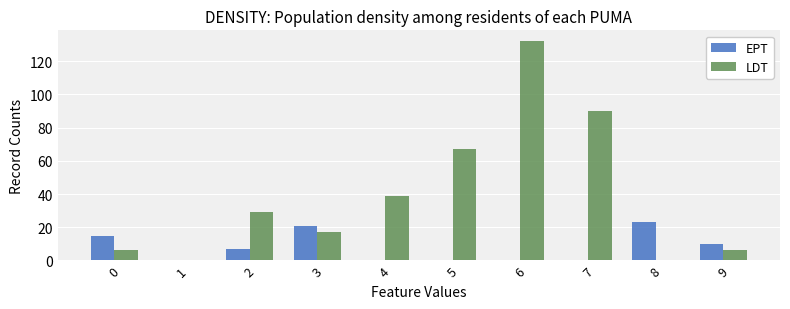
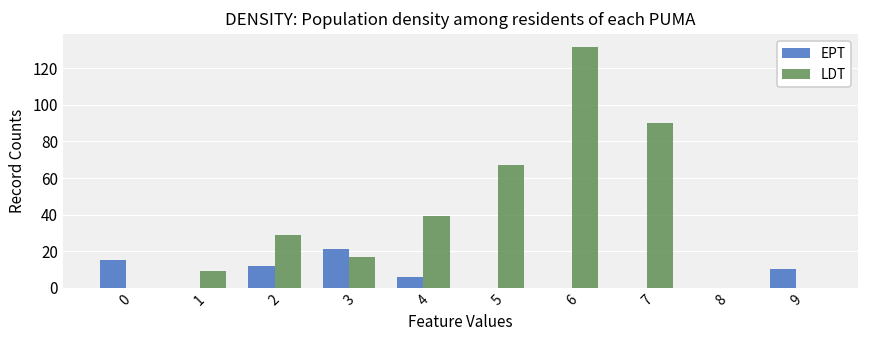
LDT, 0: 6 -> 0
LDT, 1: 0 -> 9
EPT, 2: 7 -> 12
EPT, 4: 0 -> 6
EPT, 8: 23 -> 0
LDT, 9: 6 -> 0
